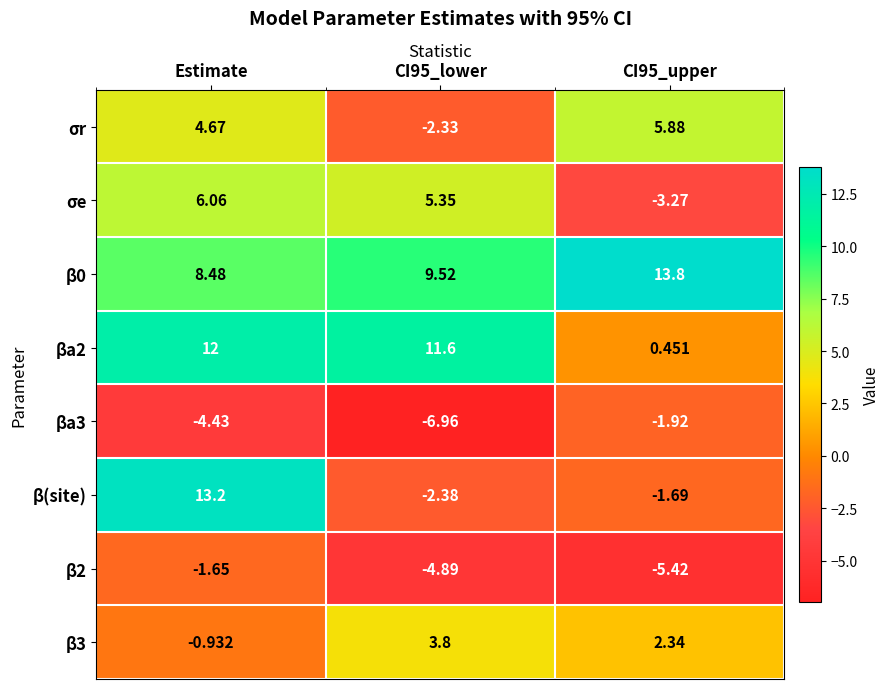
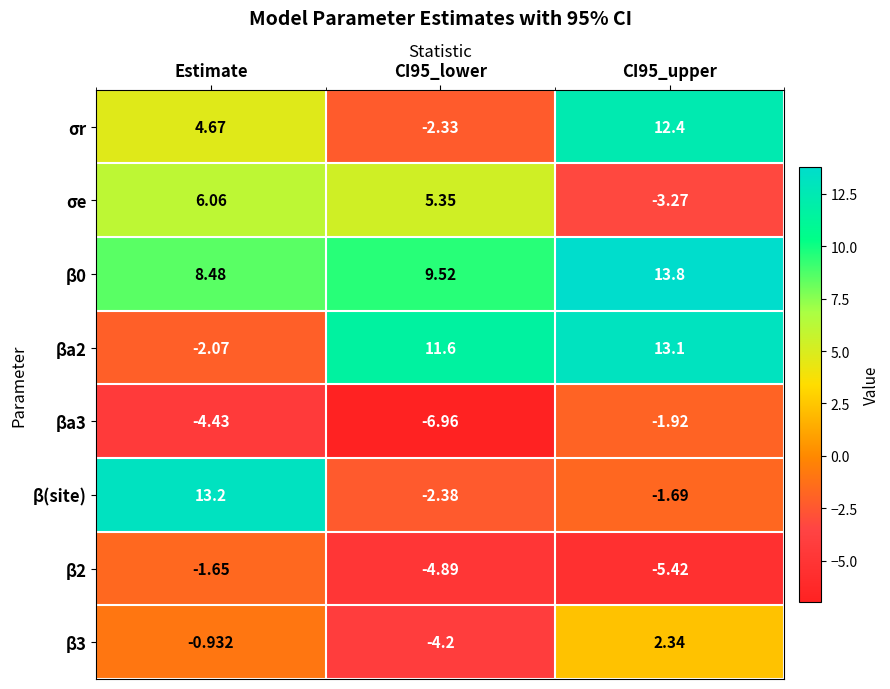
σr, CI95_upper: 5.88 -> 12.4
βa2, Estimate: 12 -> -2.07
βa2, CI95_upper: 0.451 -> 13.1
β3, CI95_lower: 3.8 -> -4.2
